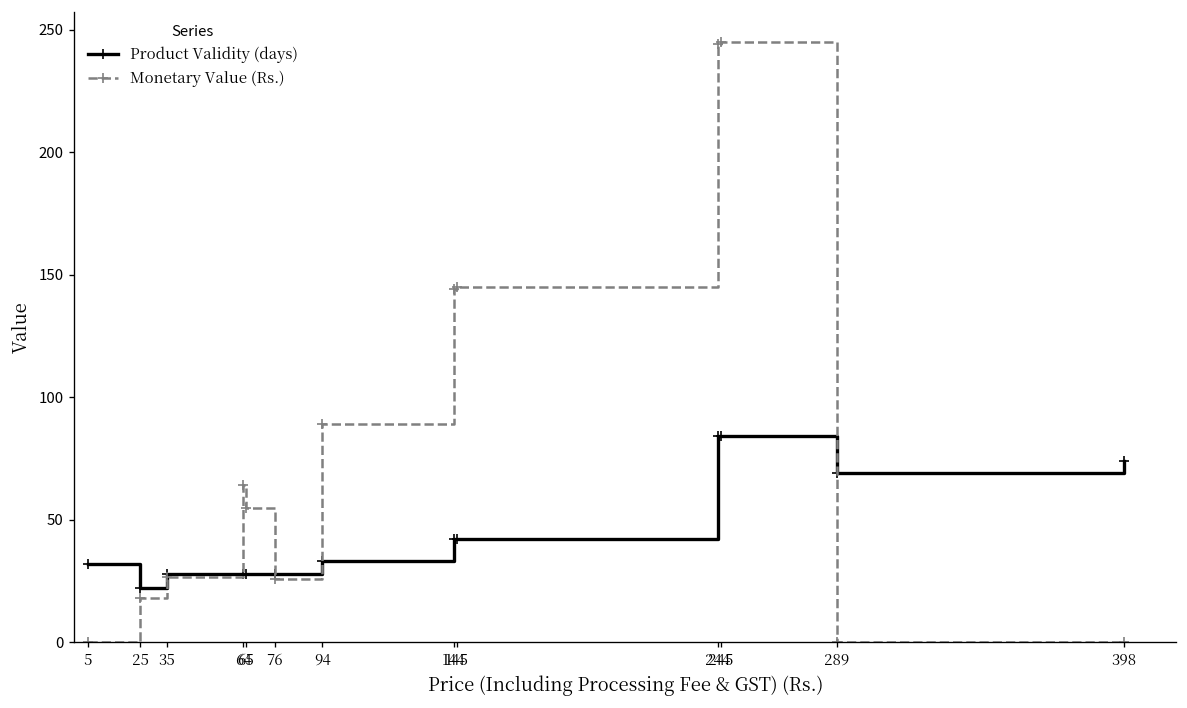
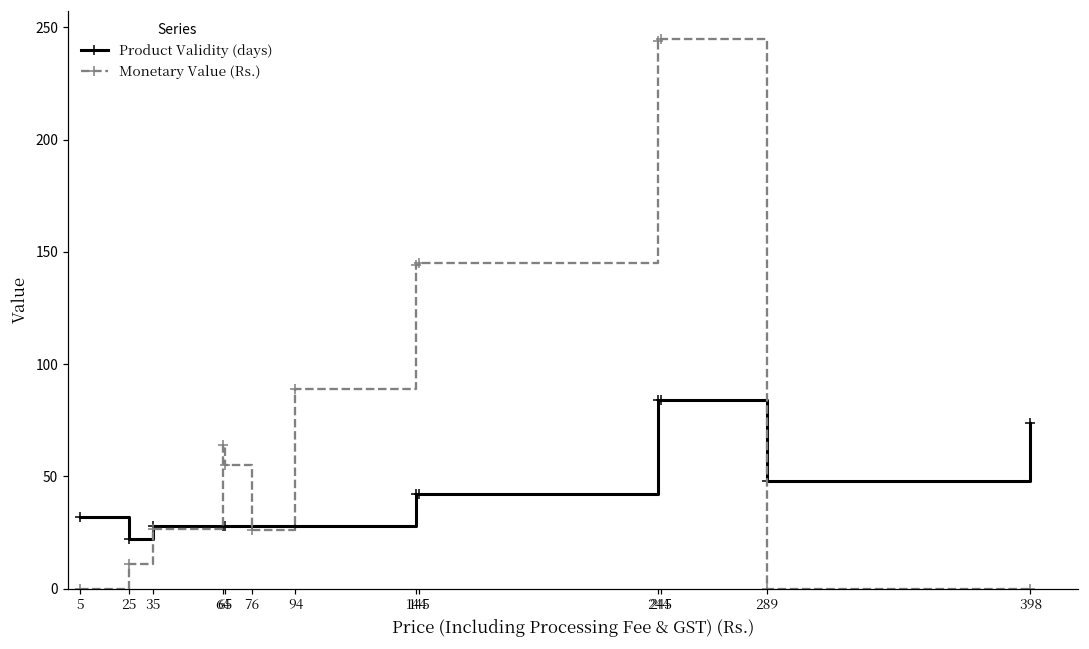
Monetary Value (Rs.), 25: 18 -> 11
Product Validity (days), 94: 33 -> 28
Product Validity (days), 289: 69 -> 48
